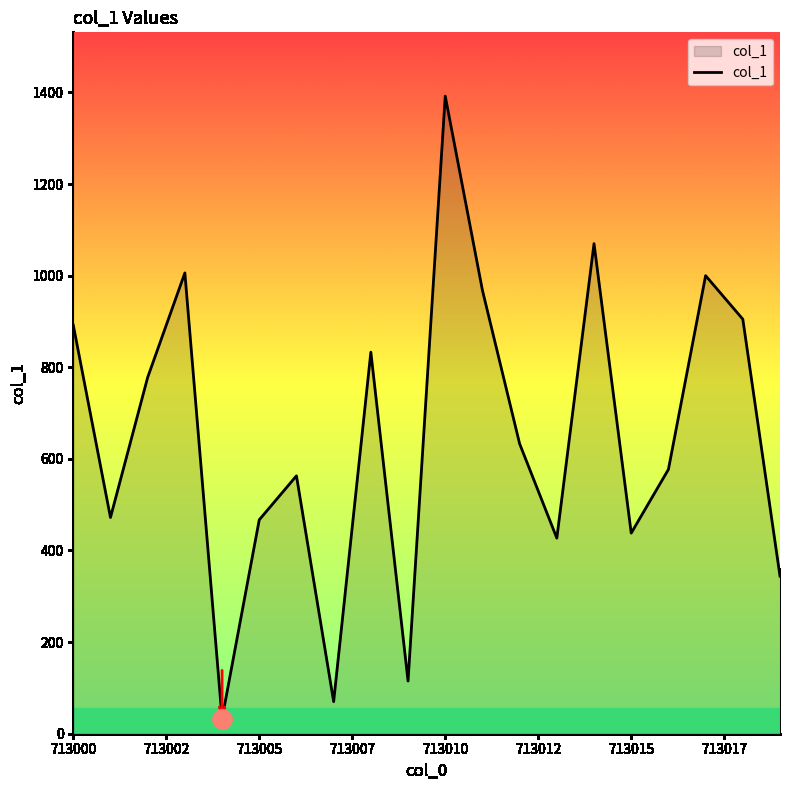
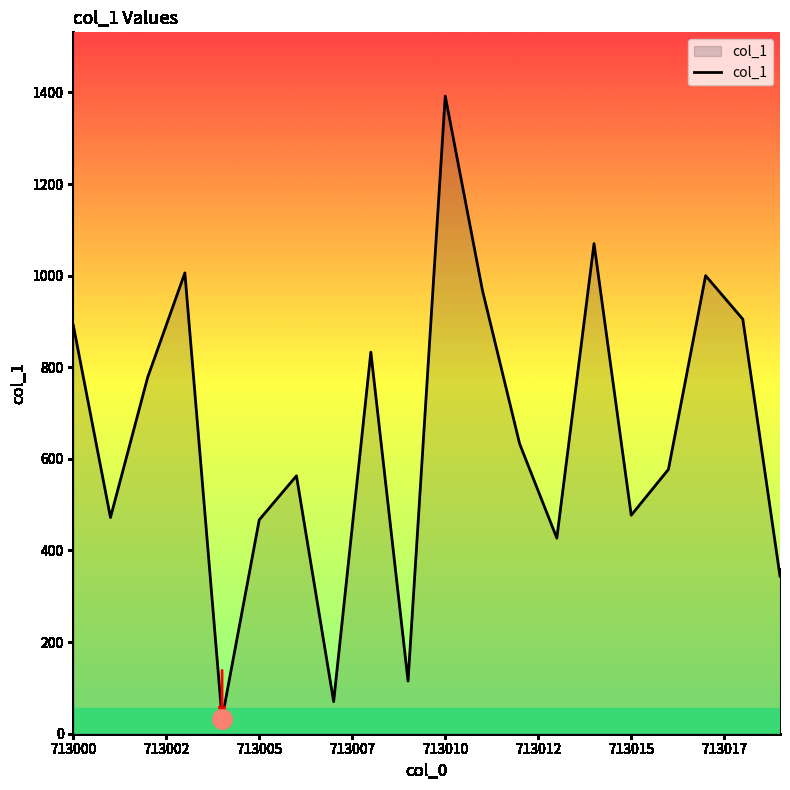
col_1, 713015: 440 -> 480
